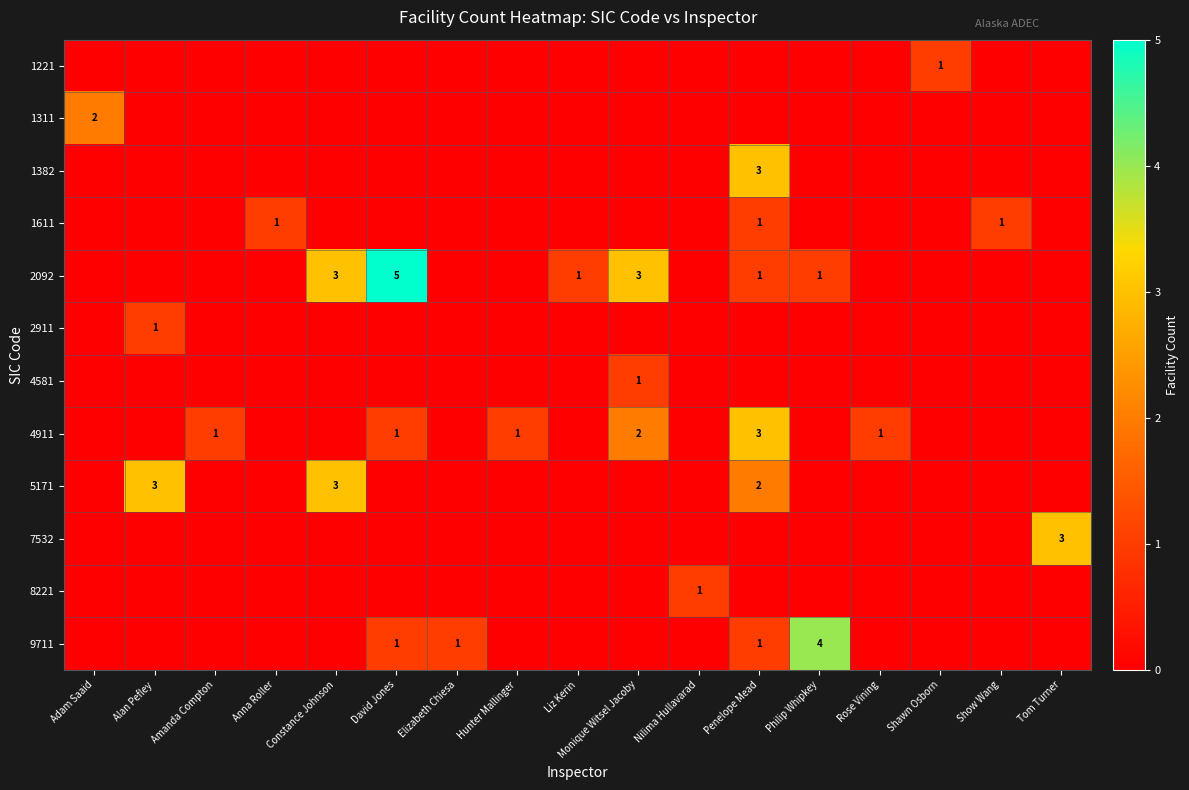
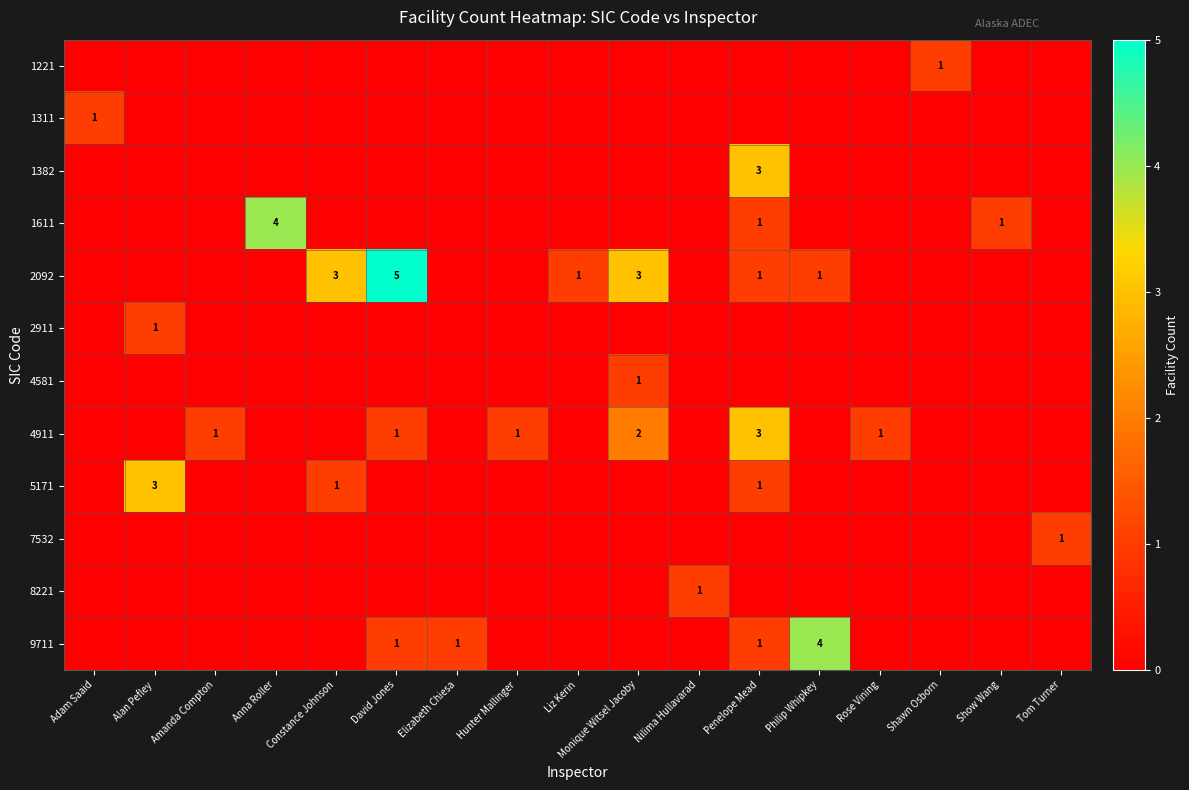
1311, Adam Saaid: 2 -> 1
1611, Anna Roller: 1 -> 4
5171, Constance Johnson: 3 -> 1
5171, Penelope Mead: 2 -> 1
7532, Tom Turner: 3 -> 1
